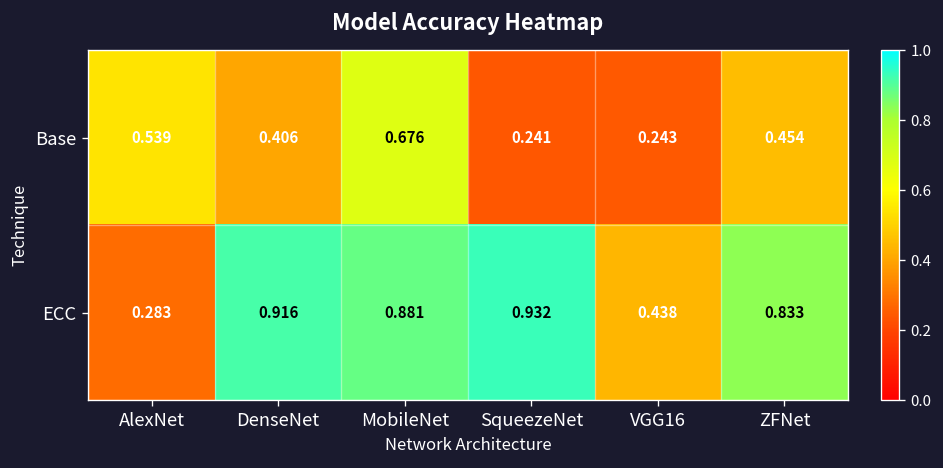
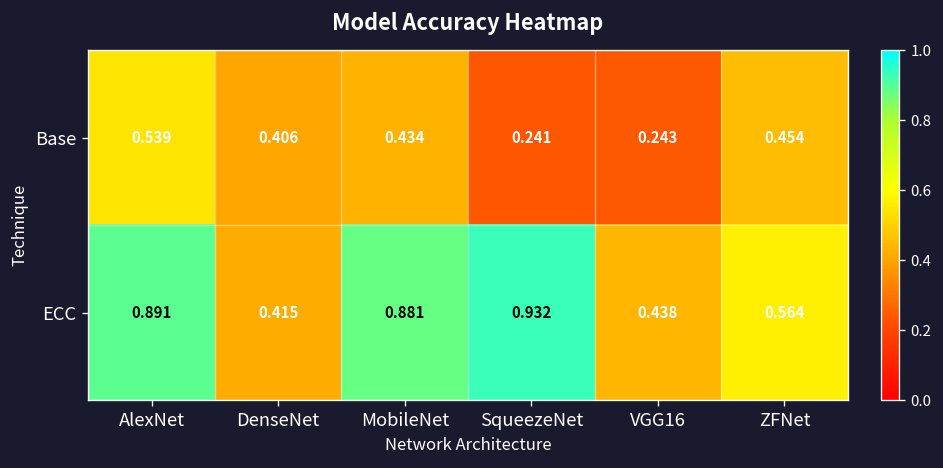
Base, MobileNet: 0.676 -> 0.434
ECC, AlexNet: 0.283 -> 0.891
ECC, DenseNet: 0.916 -> 0.415
ECC, ZFNet: 0.833 -> 0.564
